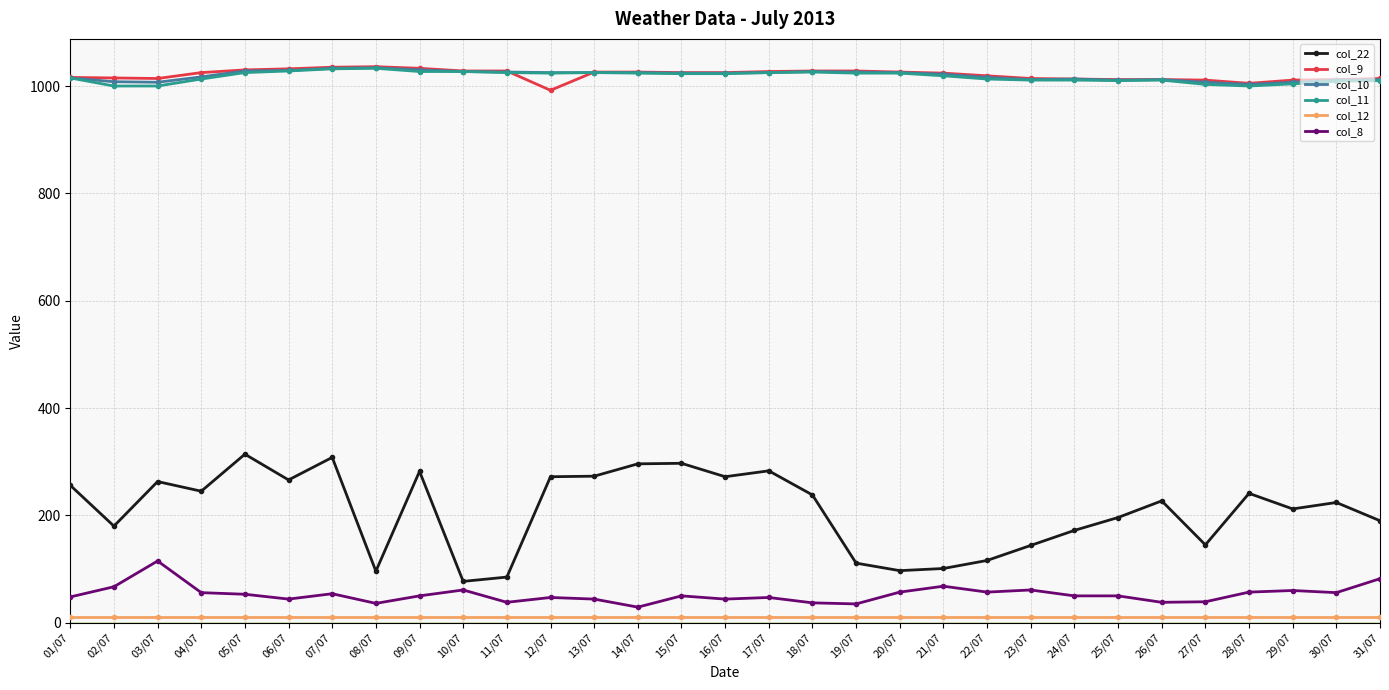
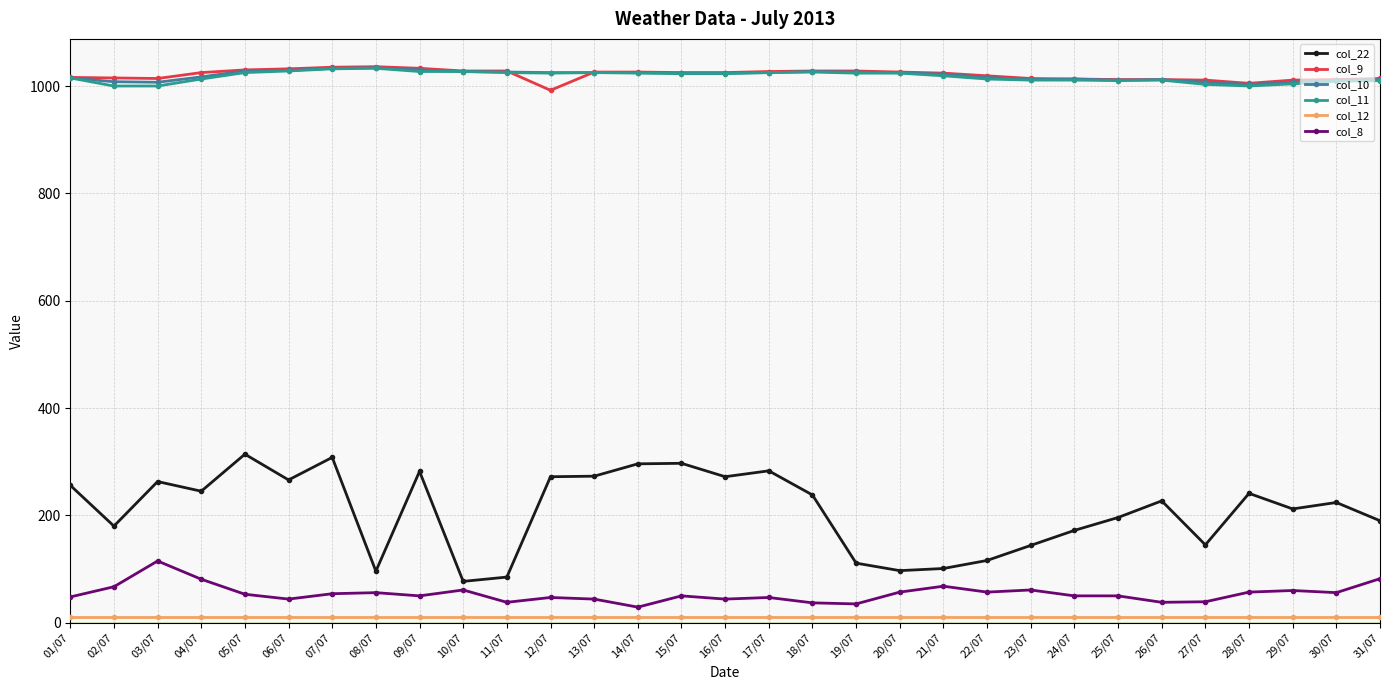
col_8, 04/07: 60 -> 80
col_8, 08/07: 40 -> 60
